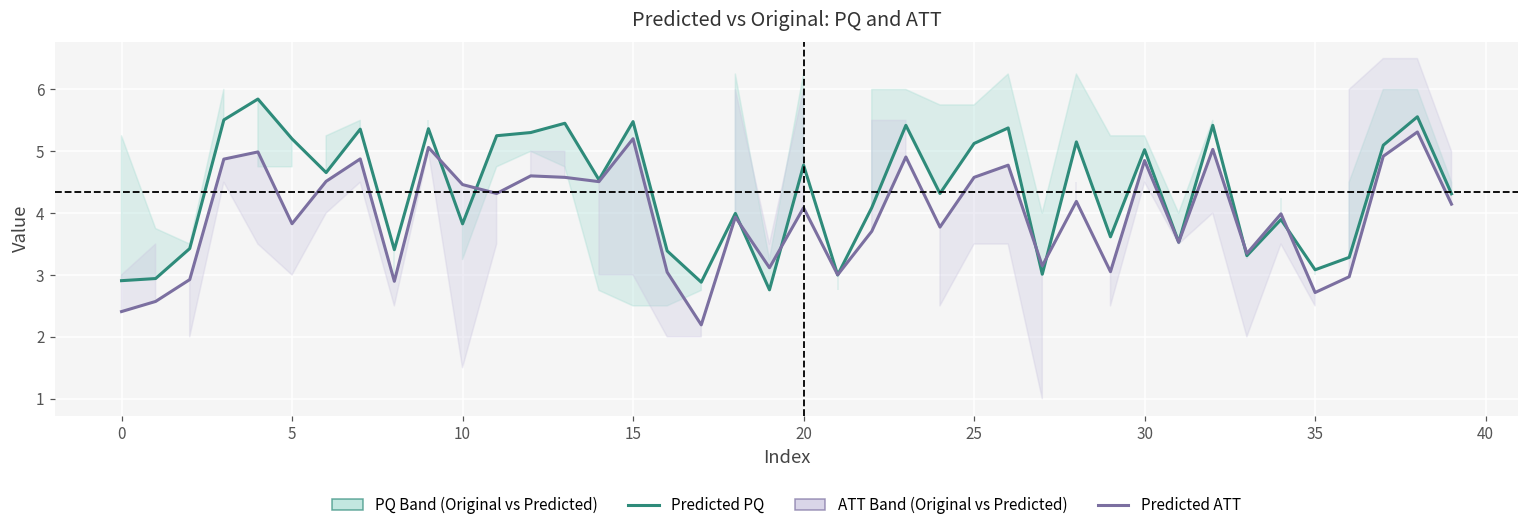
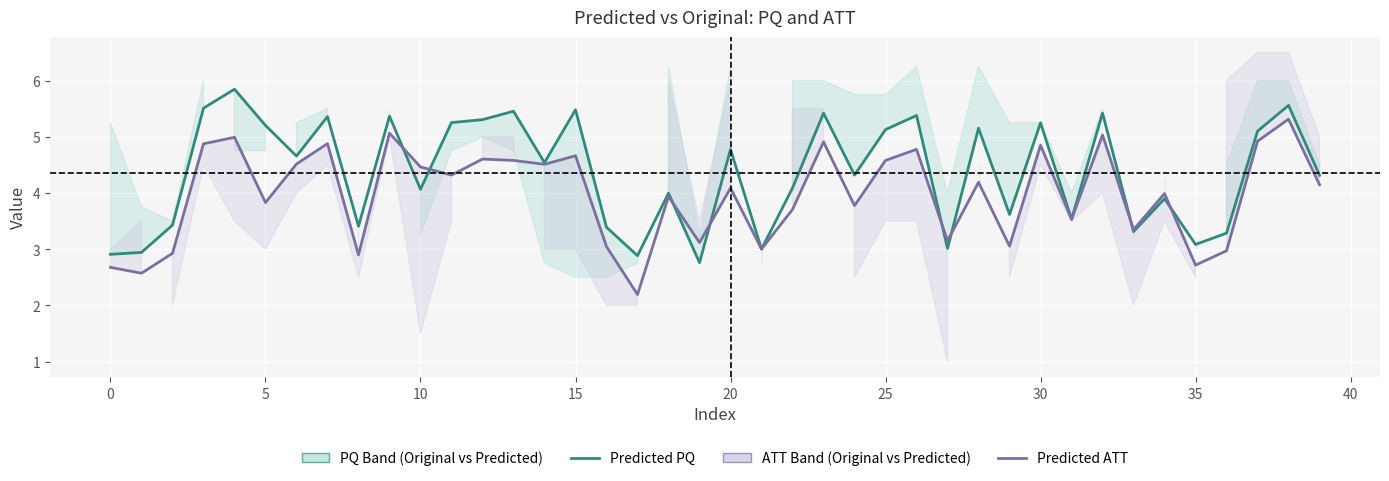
Predicted ATT, 0: 2.4 -> 2.7
Predicted PQ, 10: 3.8 -> 4.1
Predicted ATT, 15: 5.2 -> 4.7
Predicted PQ, 30: 5.0 -> 5.2
